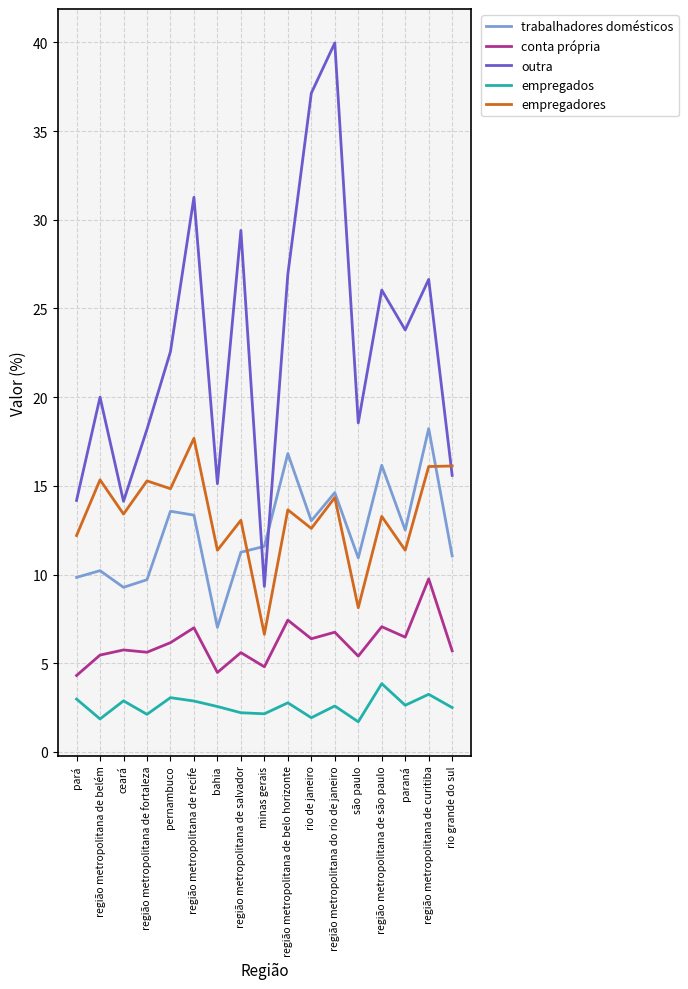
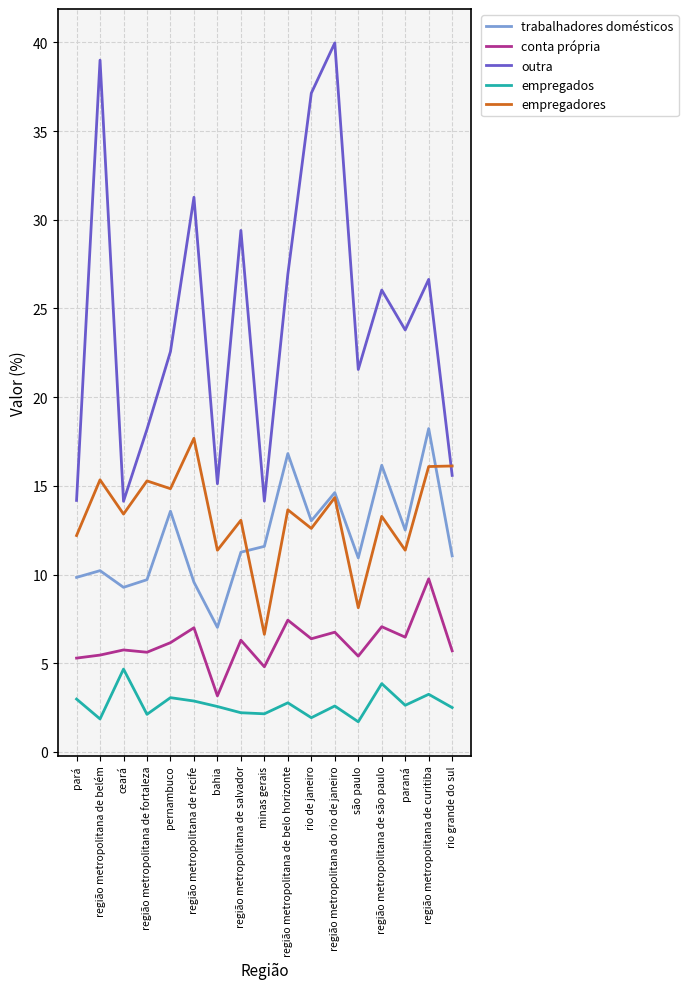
conta própria, pará: 4.3 -> 5.3
outra, região metropolitana de belém: 20 -> 39
empregados, ceará: 2.9 -> 4.7
trabalhadores domésticos, região metropolitana de recife: 13.4 -> 9.6
conta própria, bahia: 4.5 -> 3.2
conta própria, região metropolitana de salvador: 5.6 -> 6.3
outra, minas gerais: 9.3 -> 14.1
outra, são paulo: 18.6 -> 21.6
